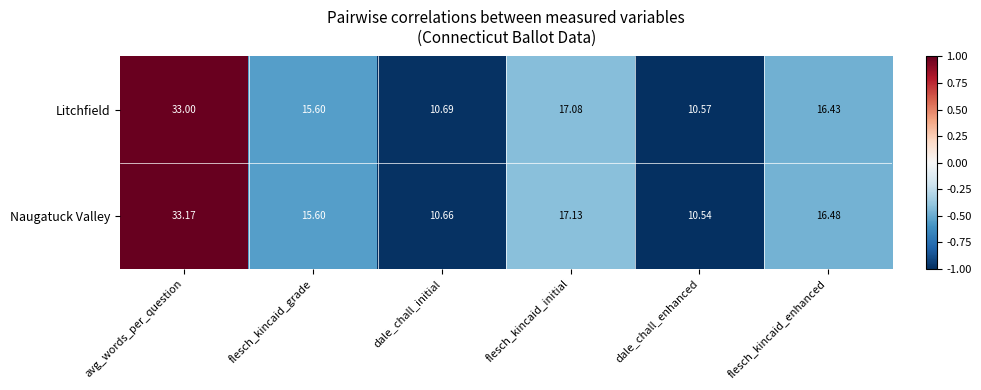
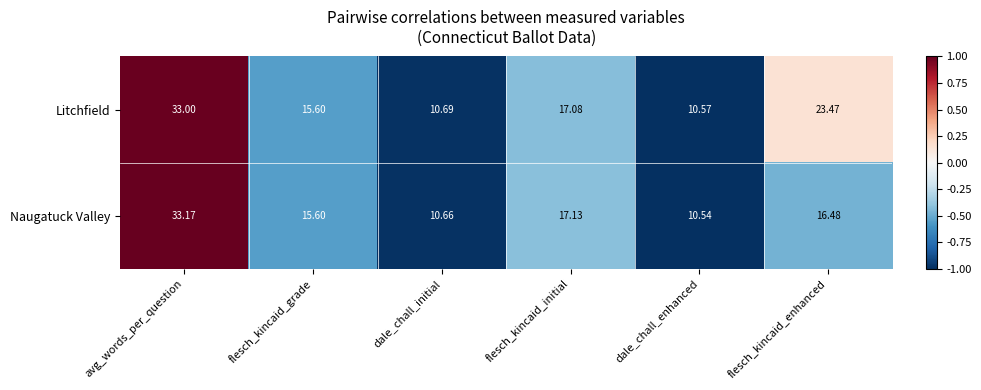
Litchfield, flesch_kincaid_enhanced: 16.43 -> 23.47
